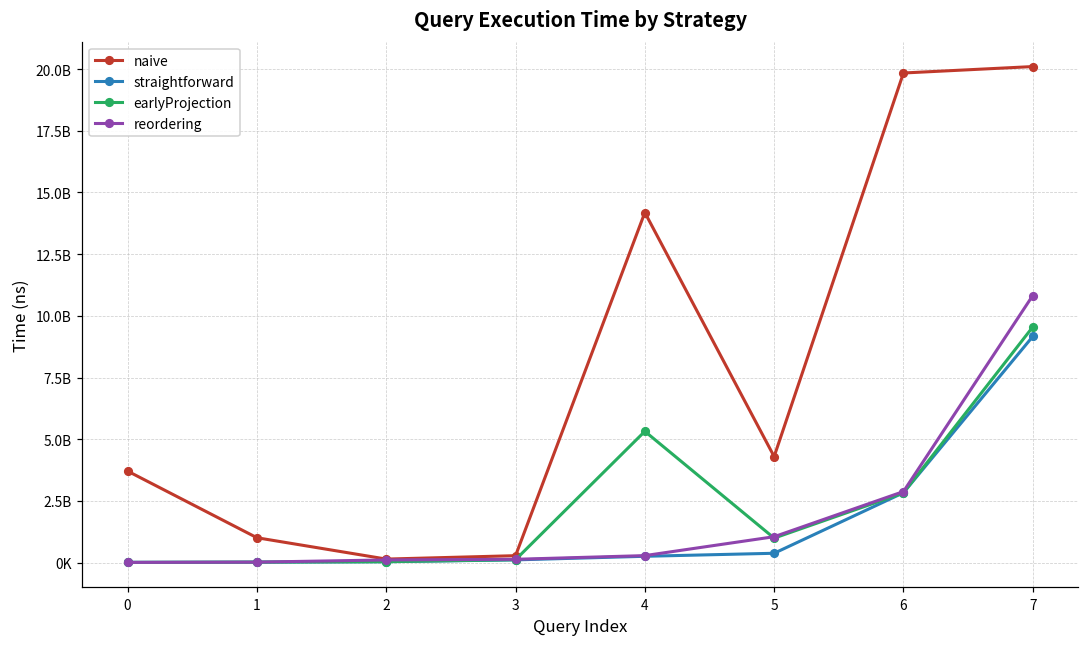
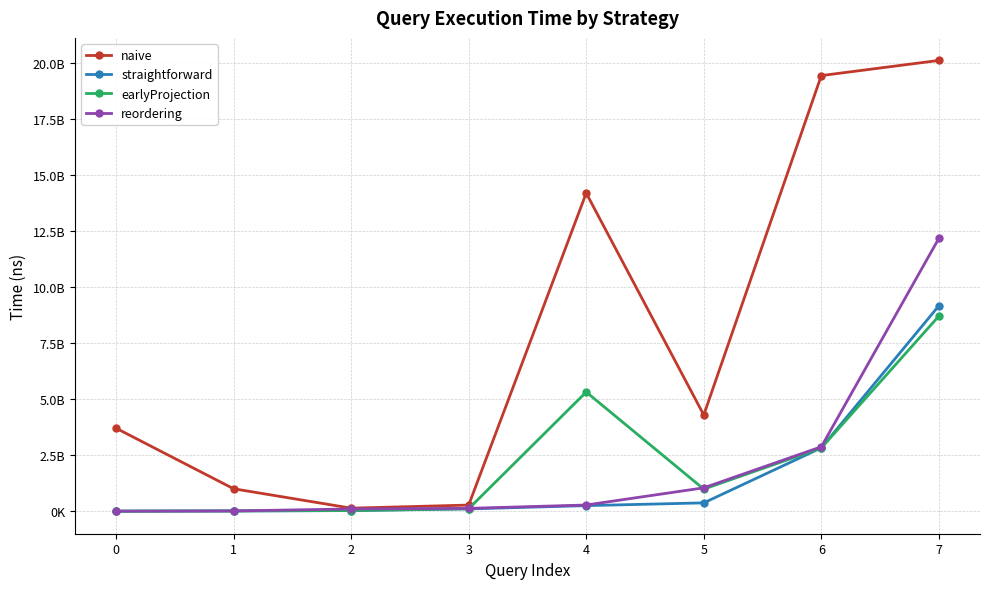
naive, 6: 19800000000 -> 19400000000
earlyProjection, 7: 9500000000 -> 8700000000
reordering, 7: 10800000000 -> 12200000000
